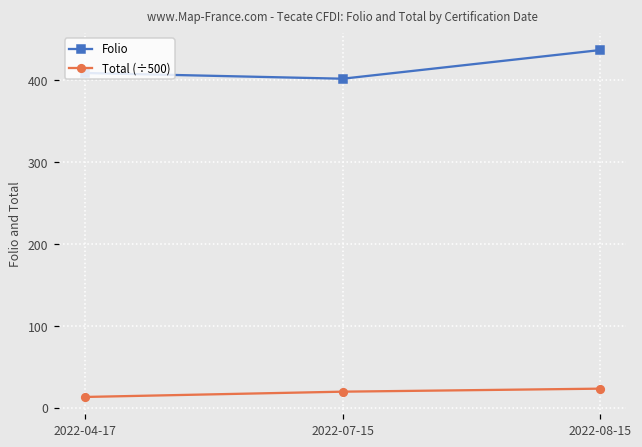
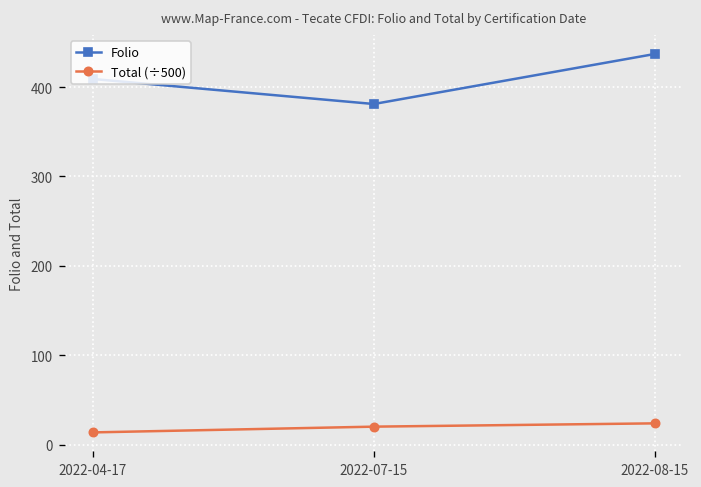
Folio, 2022-07-15: 400 -> 380
